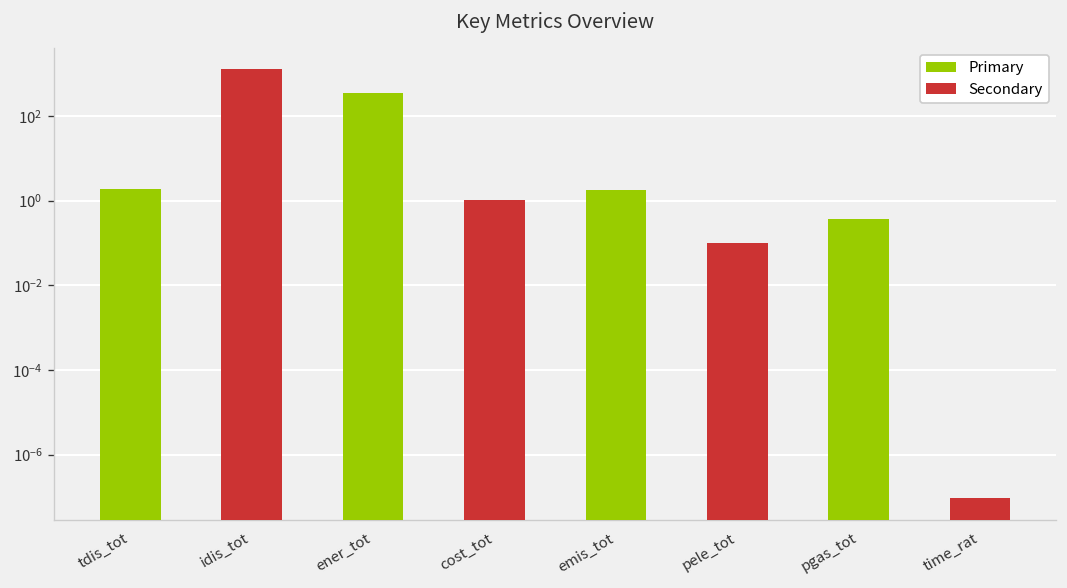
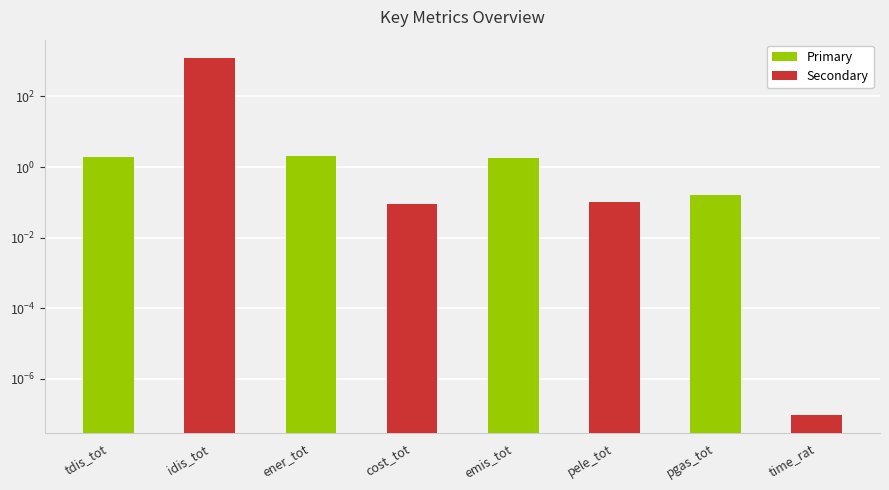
Primary, ener_tot: 300 -> 2
Secondary, cost_tot: 1.0 -> 0.09
Primary, pgas_tot: 0.4 -> 0.2
